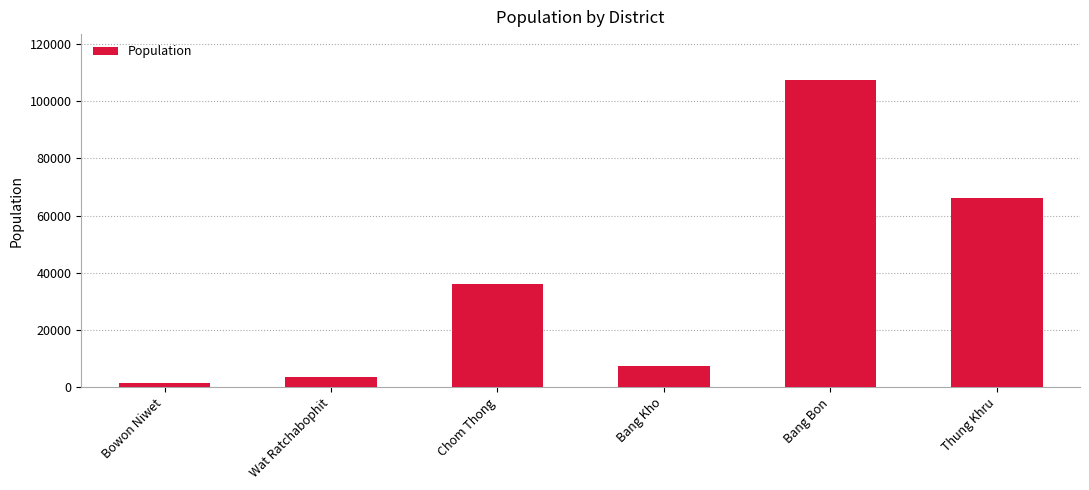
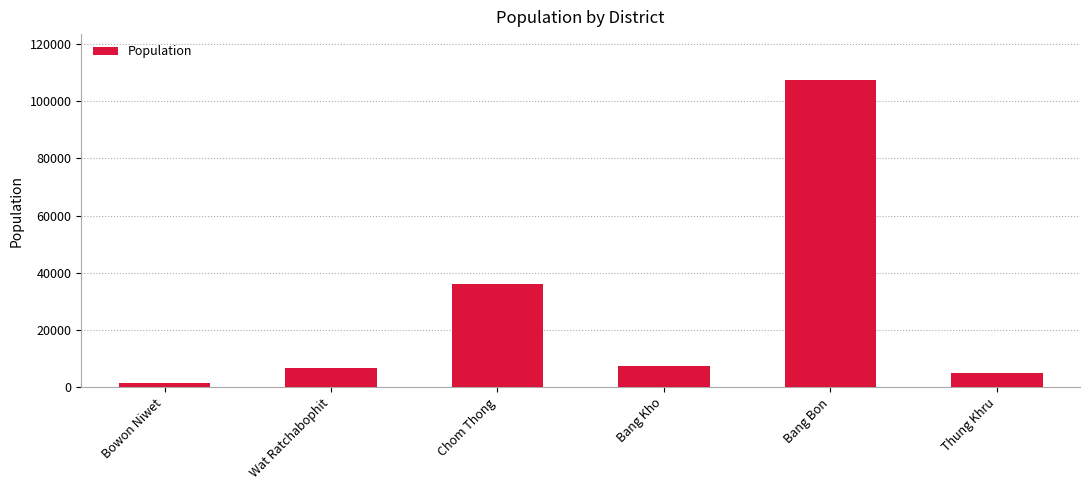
Wat Ratchabophit: 3000 -> 7000
Thung Khru: 66000 -> 5000
